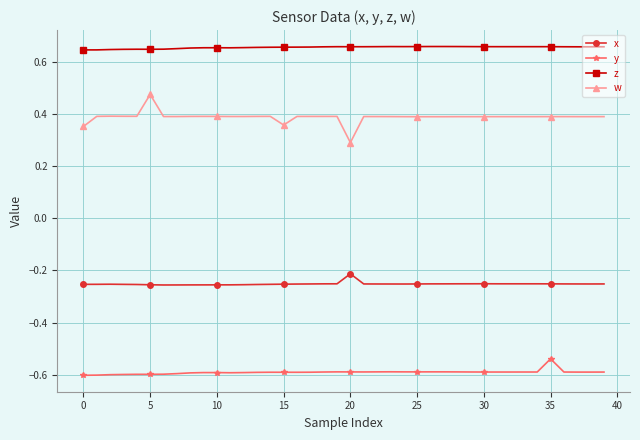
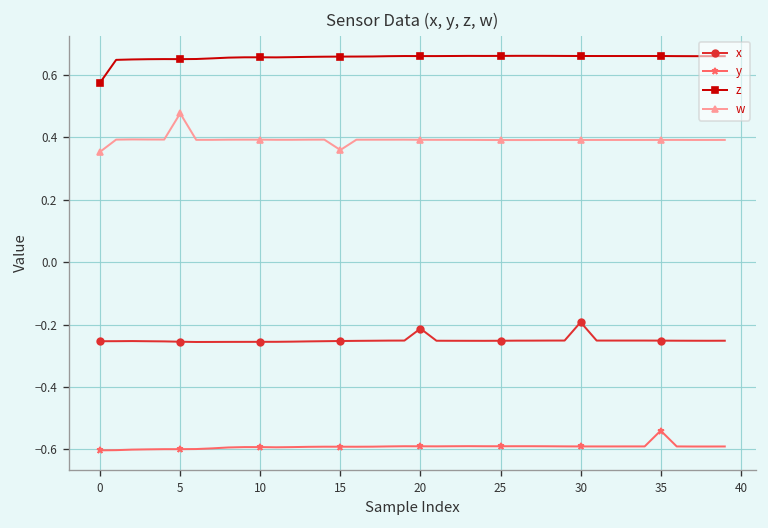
z, 0: 0.65 -> 0.57
w, 20: 0.29 -> 0.39
x, 30: -0.25 -> -0.19
